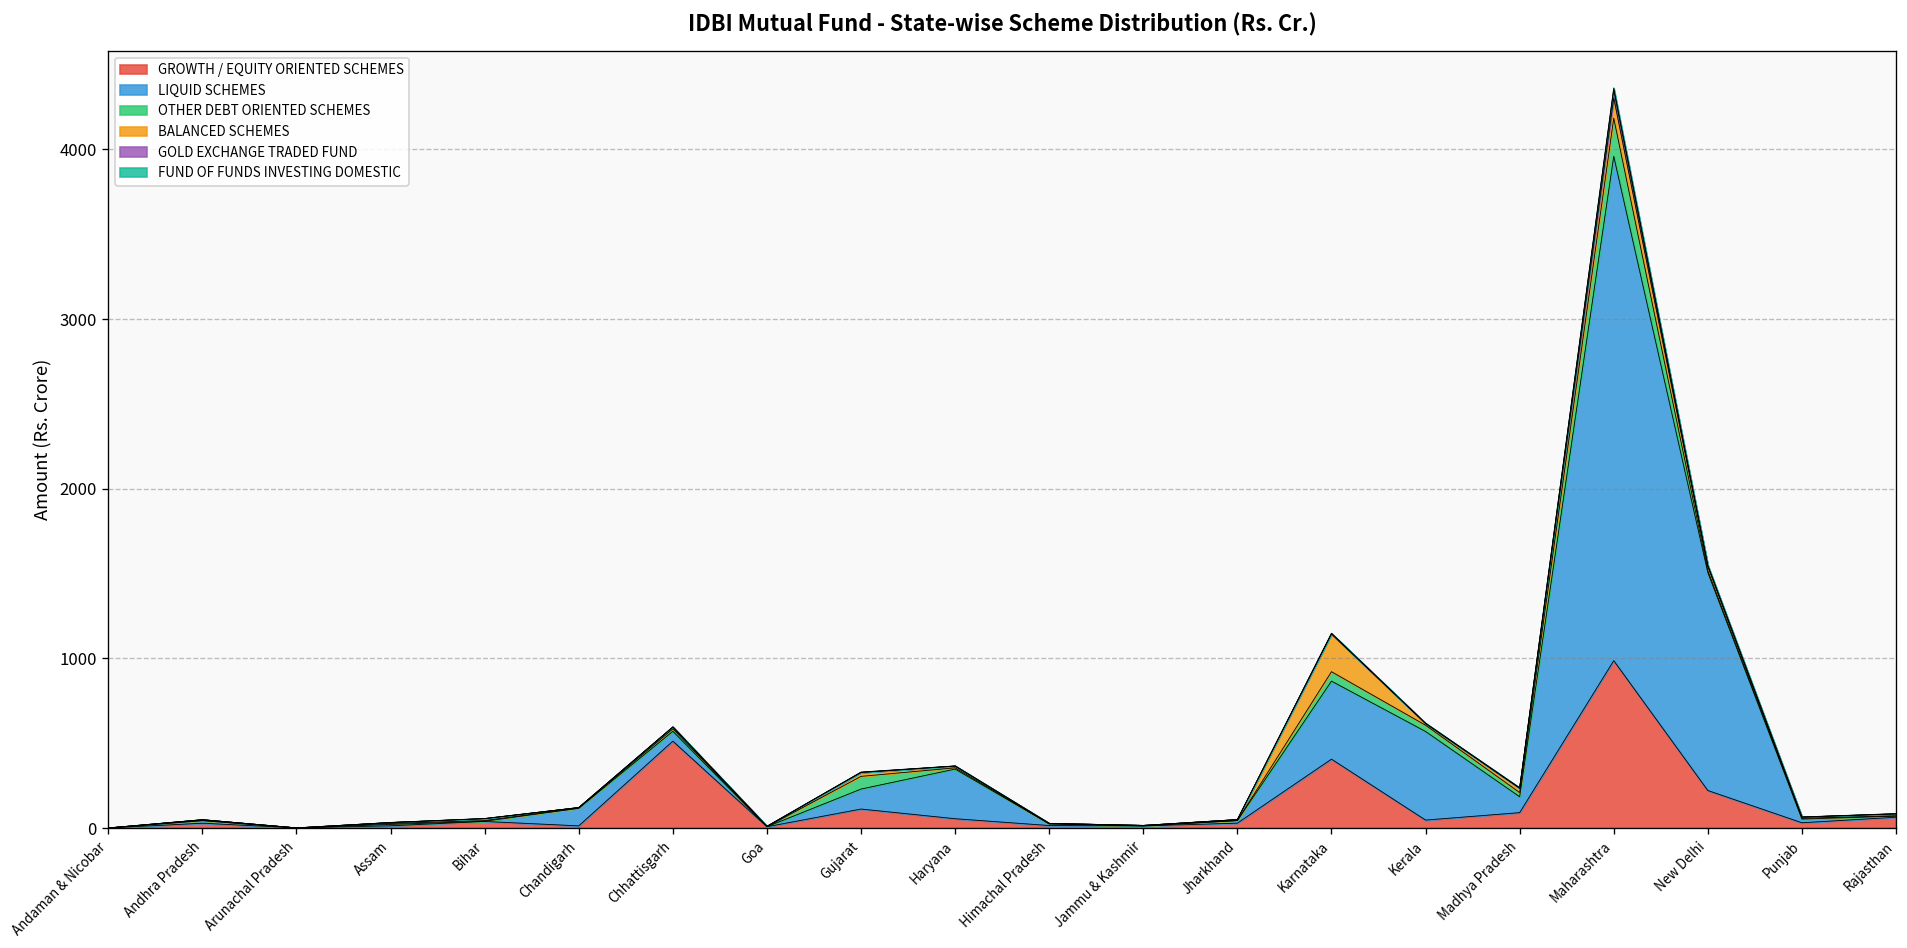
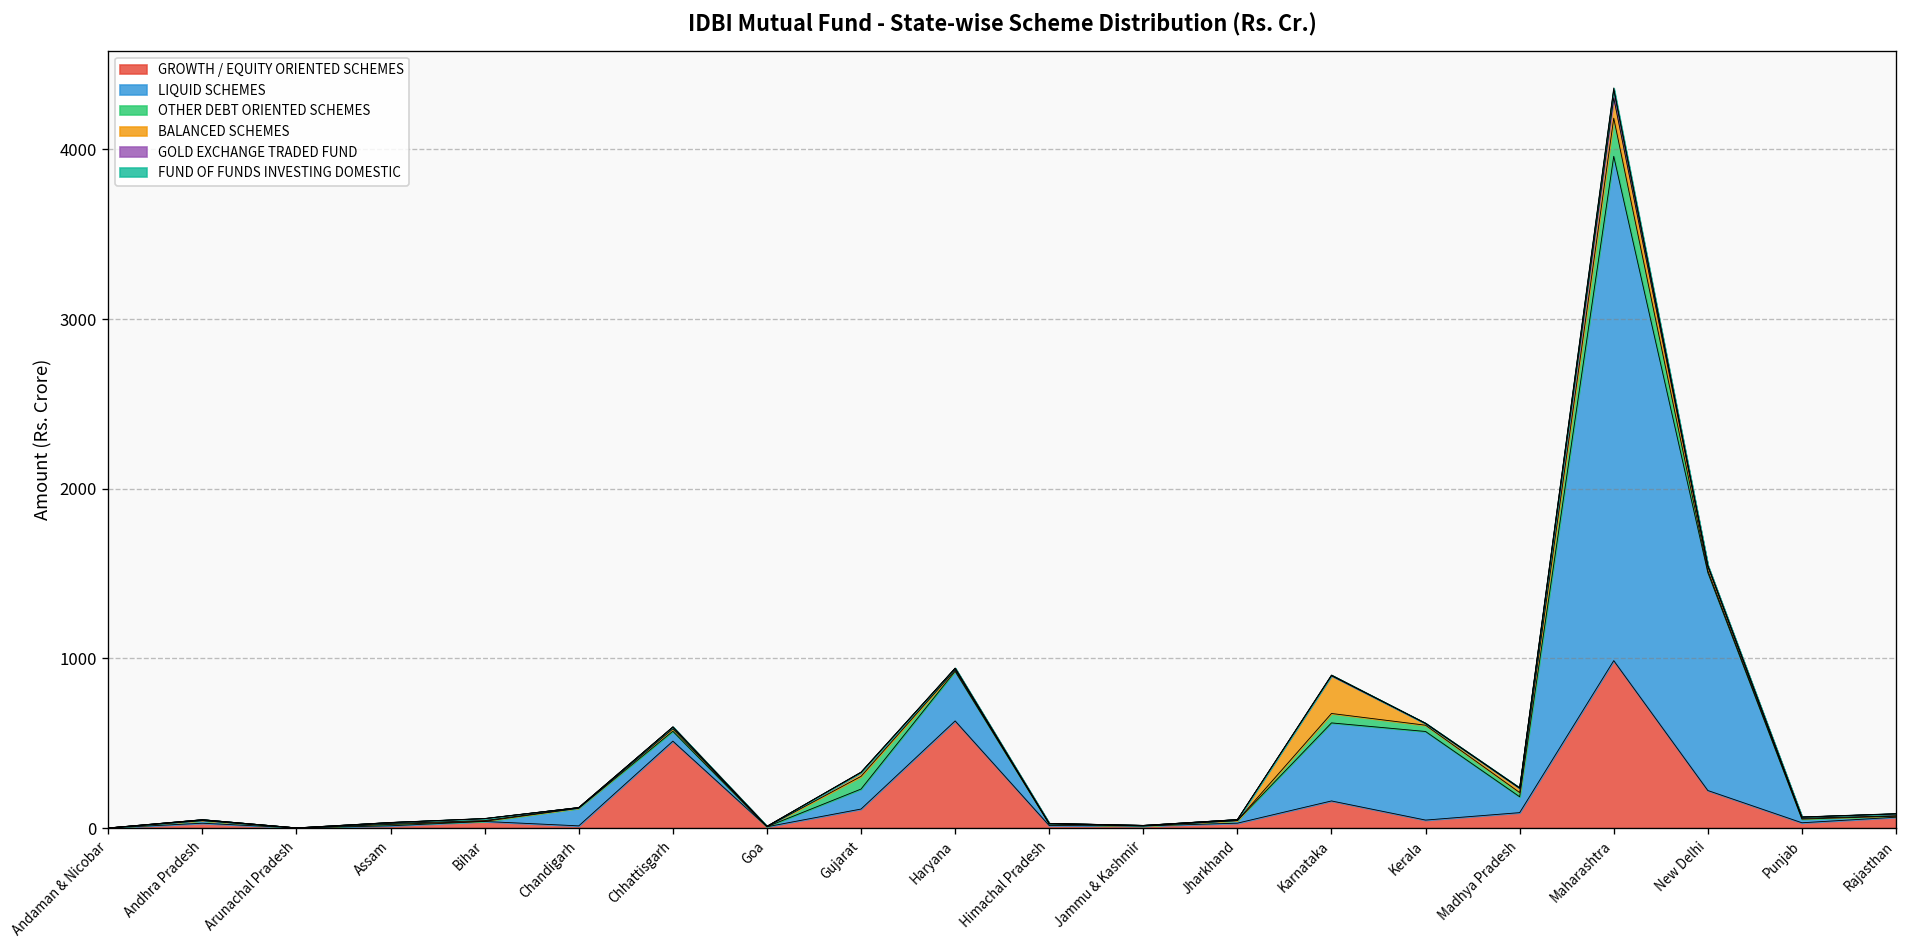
GROWTH / EQUITY ORIENTED SCHEMES, Haryana: 50 -> 630
GROWTH / EQUITY ORIENTED SCHEMES, Karnataka: 410 -> 160
